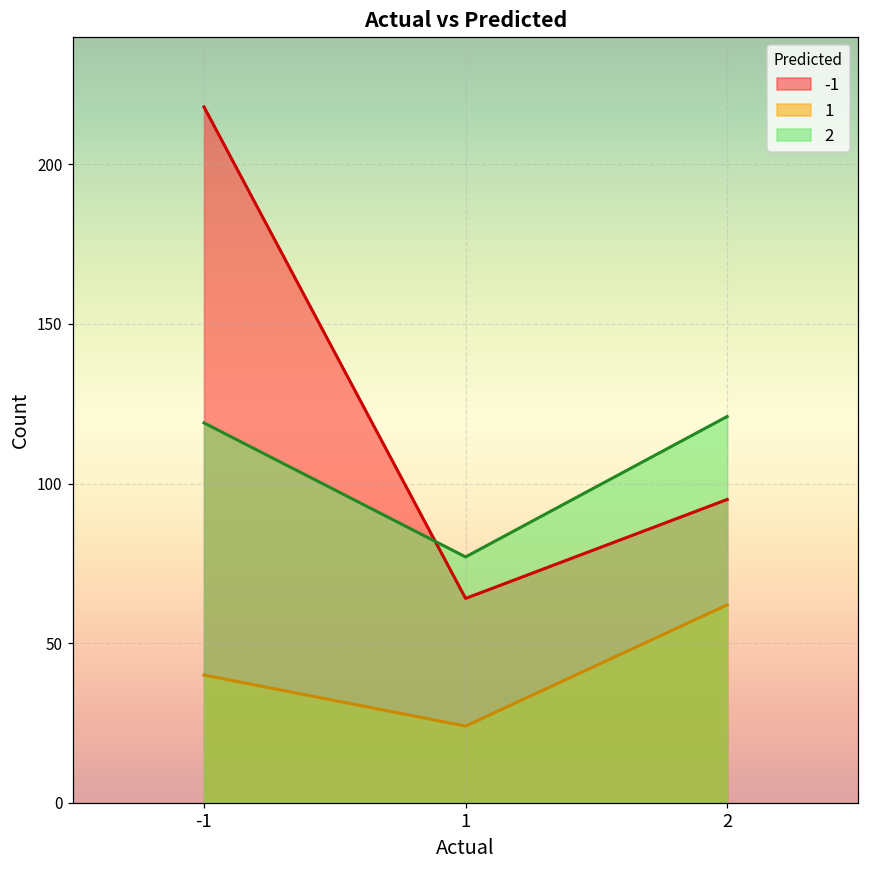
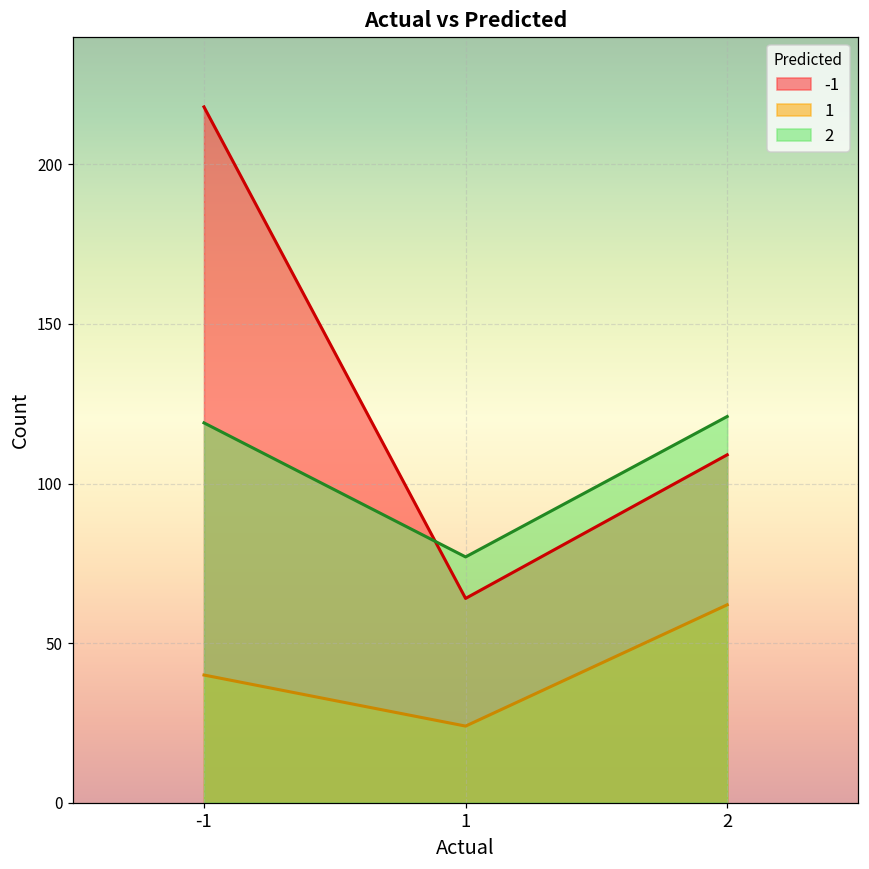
-1, 2: 95 -> 109
